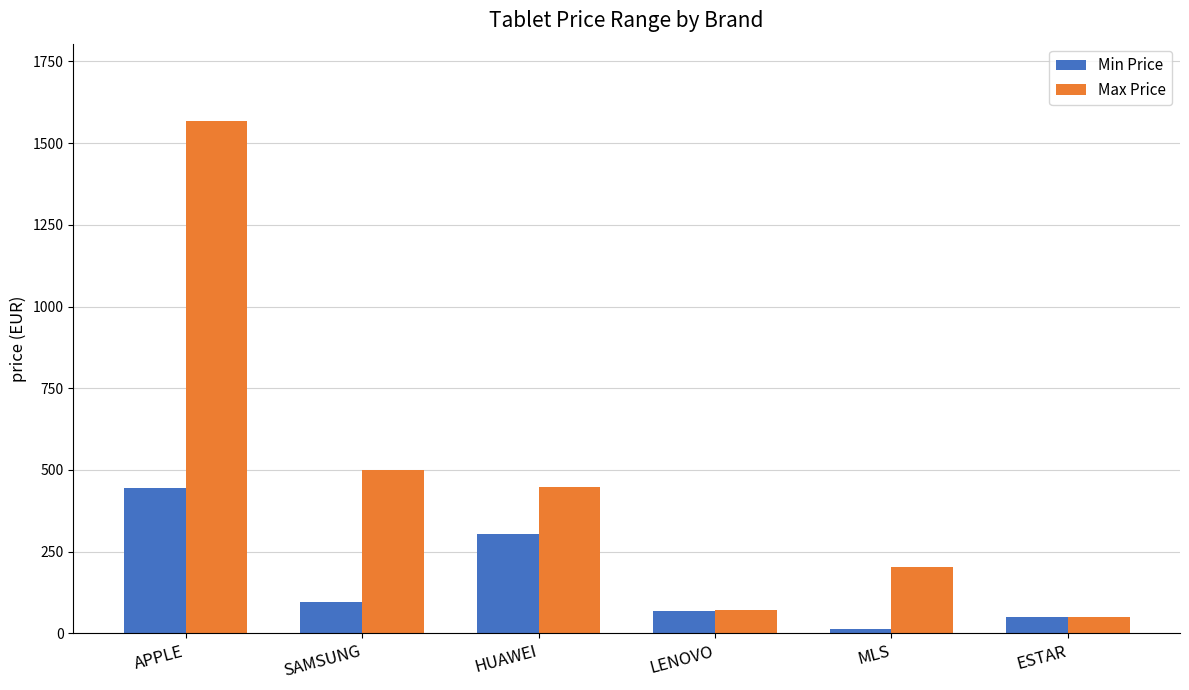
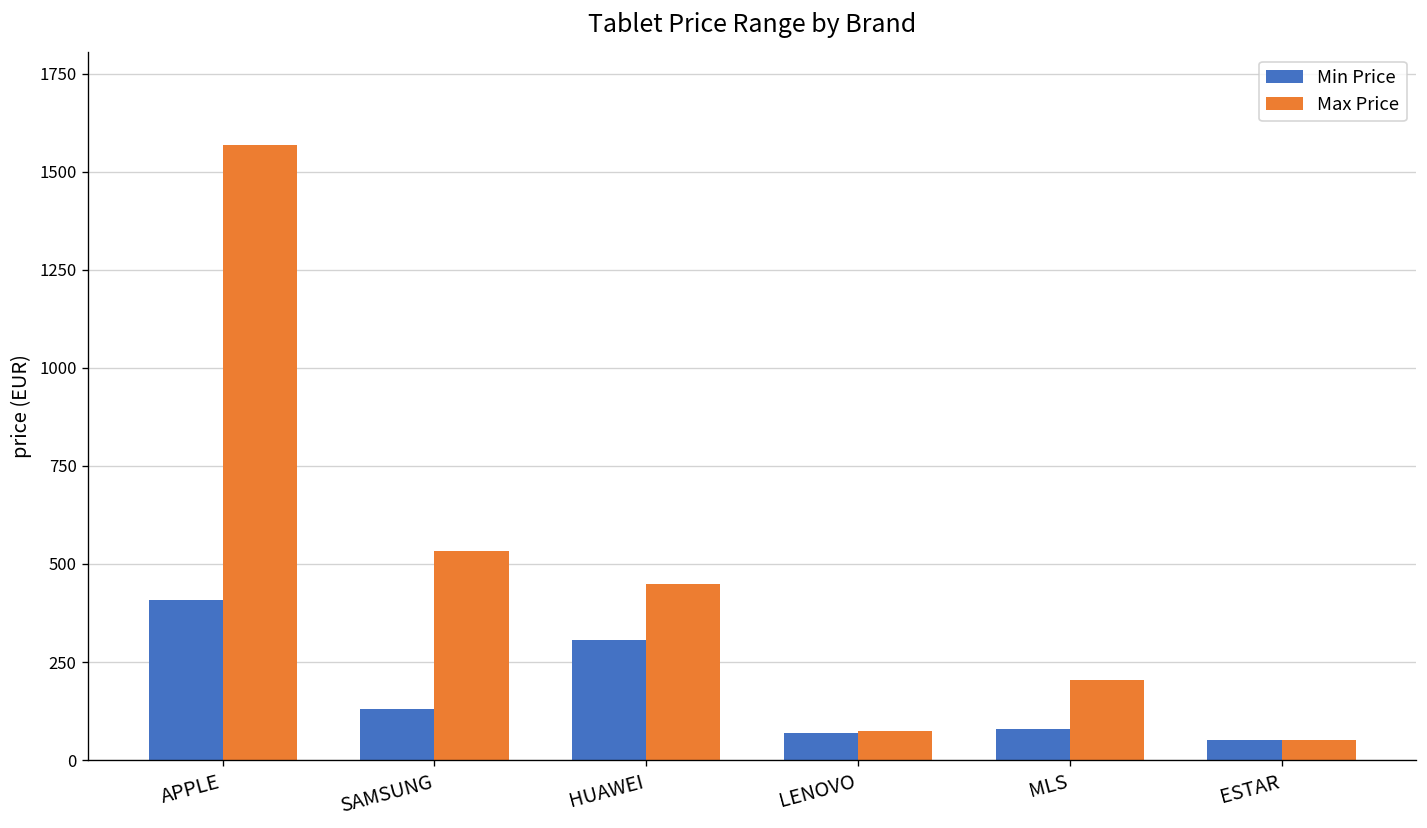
Min Price, APPLE: 450 -> 410
Min Price, SAMSUNG: 100 -> 130
Max Price, SAMSUNG: 500 -> 530
Min Price, MLS: 10 -> 80
